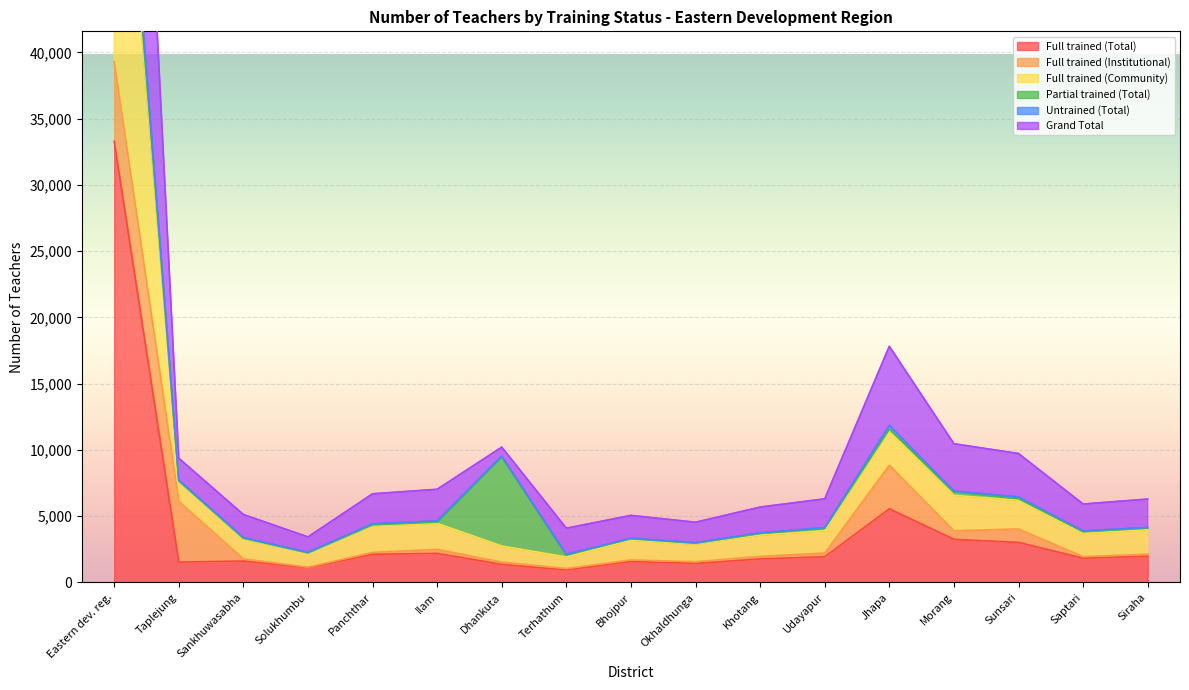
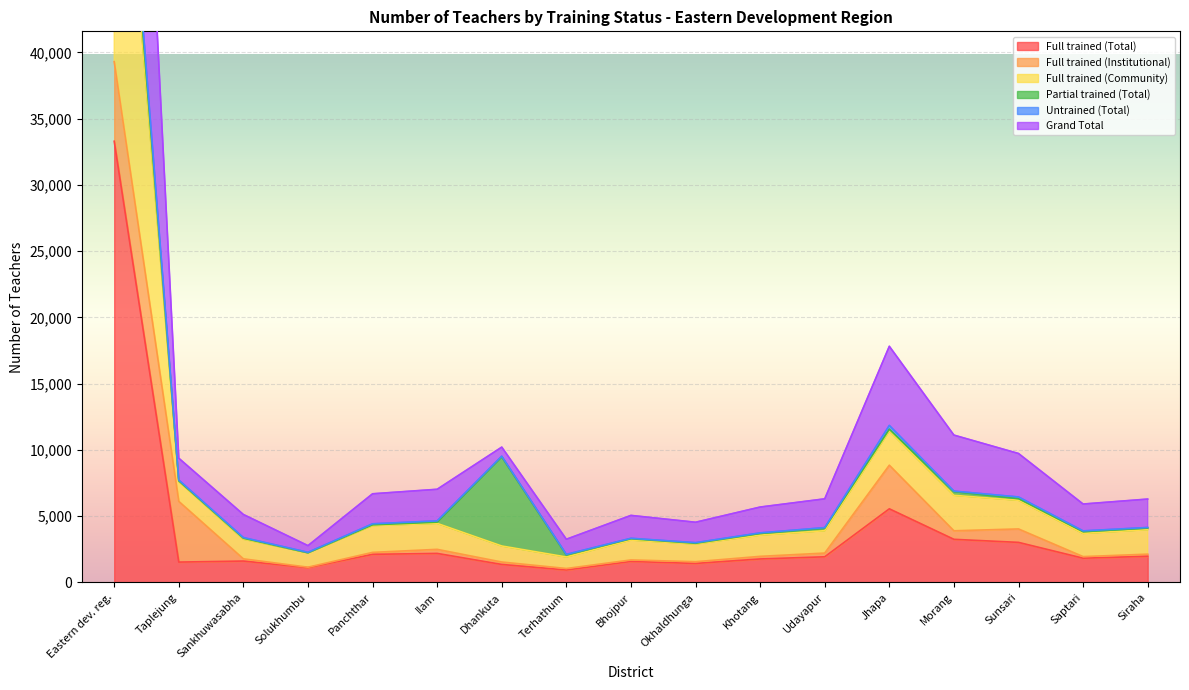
Grand Total, Solukhumbu: 1,200 -> 500
Grand Total, Terhathum: 2,000 -> 1,100
Grand Total, Morang: 3,600 -> 4,200
